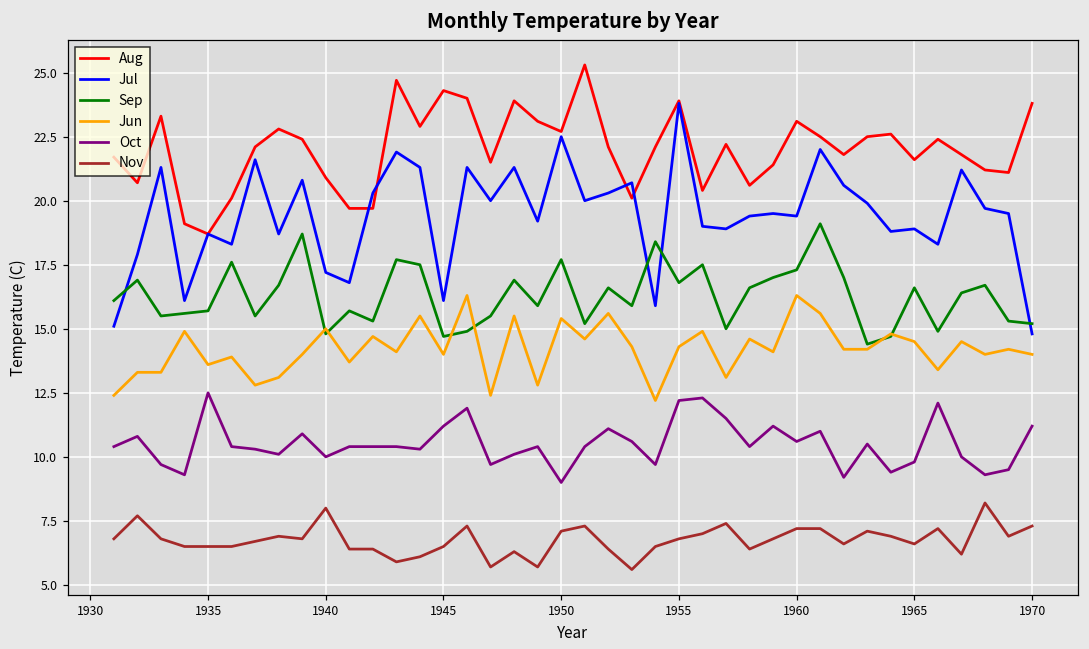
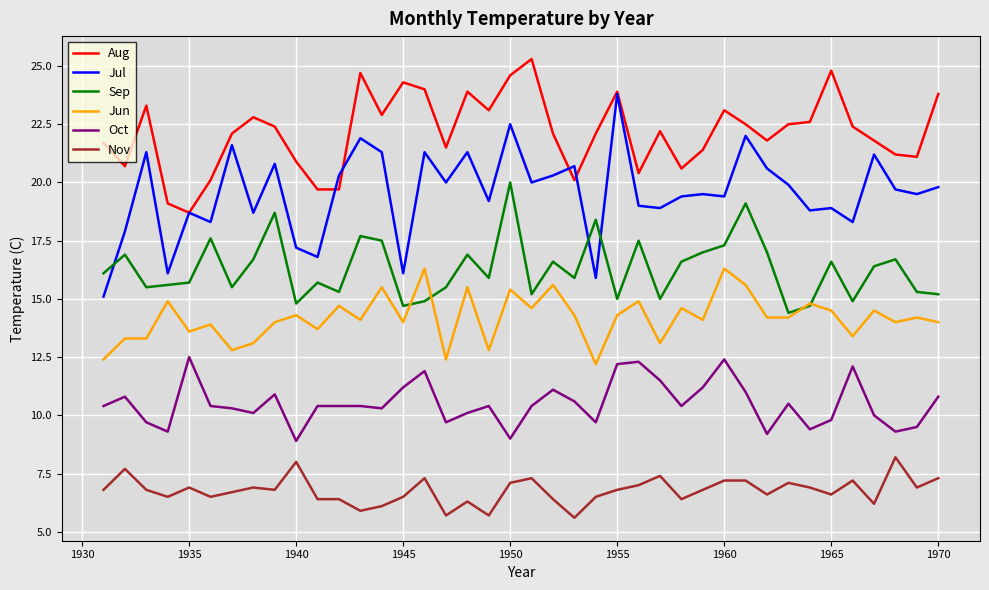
Nov, 1935: 6.5 -> 6.9
Jun, 1940: 15.0 -> 14.3
Oct, 1940: 10.0 -> 8.9
Aug, 1950: 22.7 -> 24.6
Sep, 1950: 17.7 -> 20.0
Sep, 1955: 16.8 -> 15.0
Oct, 1960: 10.6 -> 12.4
Aug, 1965: 21.6 -> 24.8
Jul, 1970: 14.8 -> 19.8
Oct, 1970: 11.2 -> 10.8
